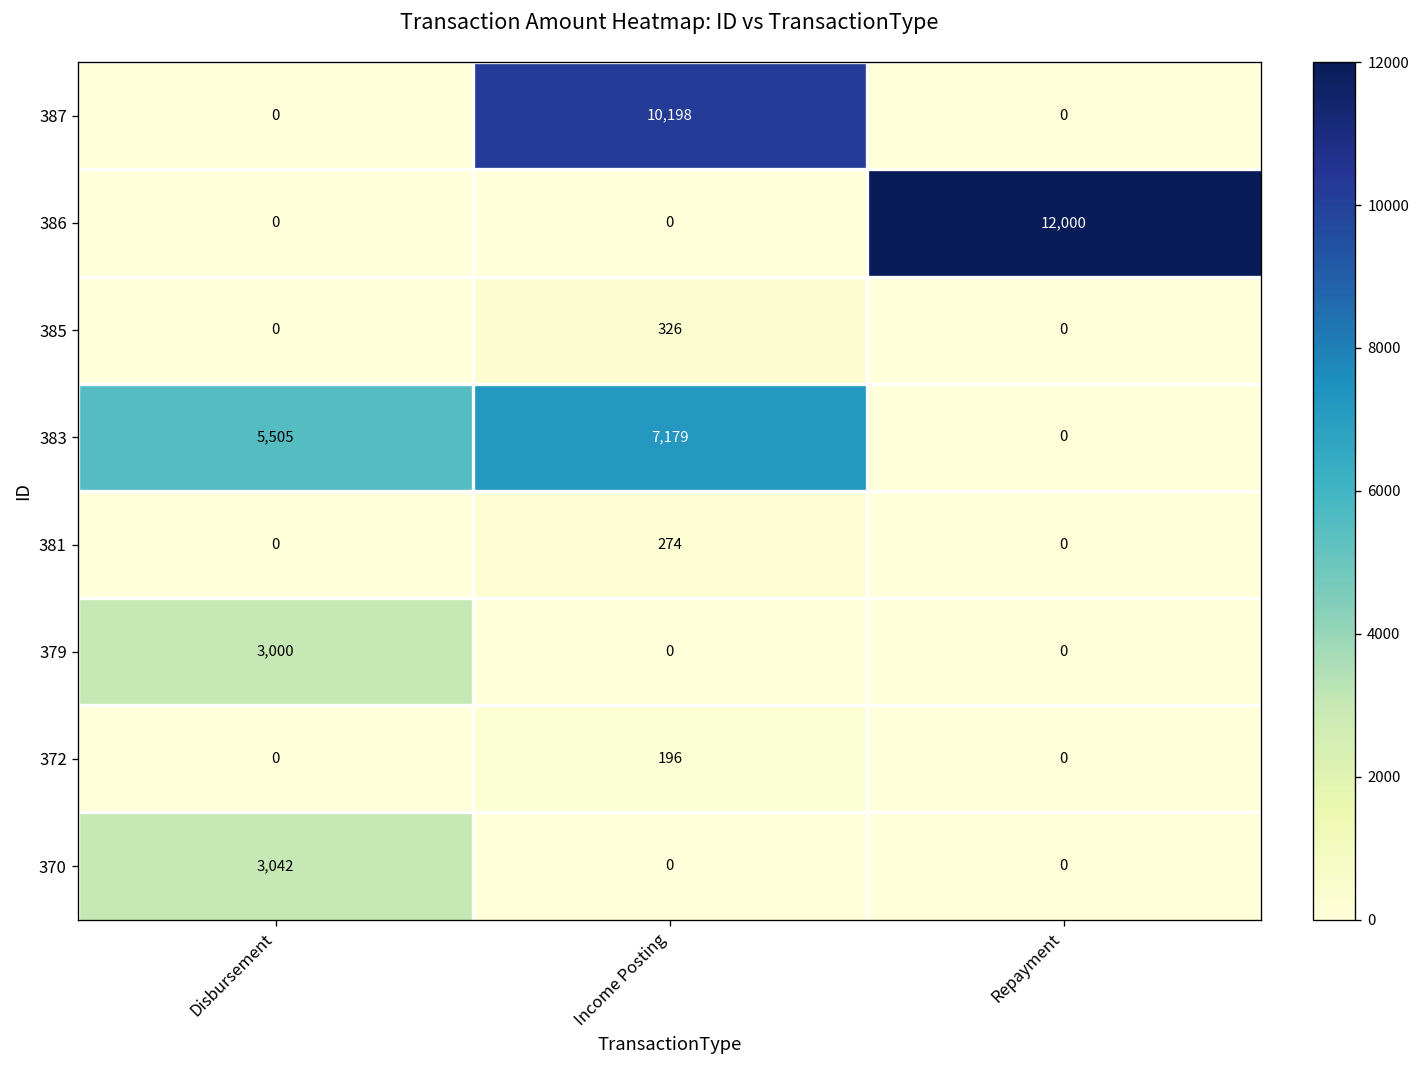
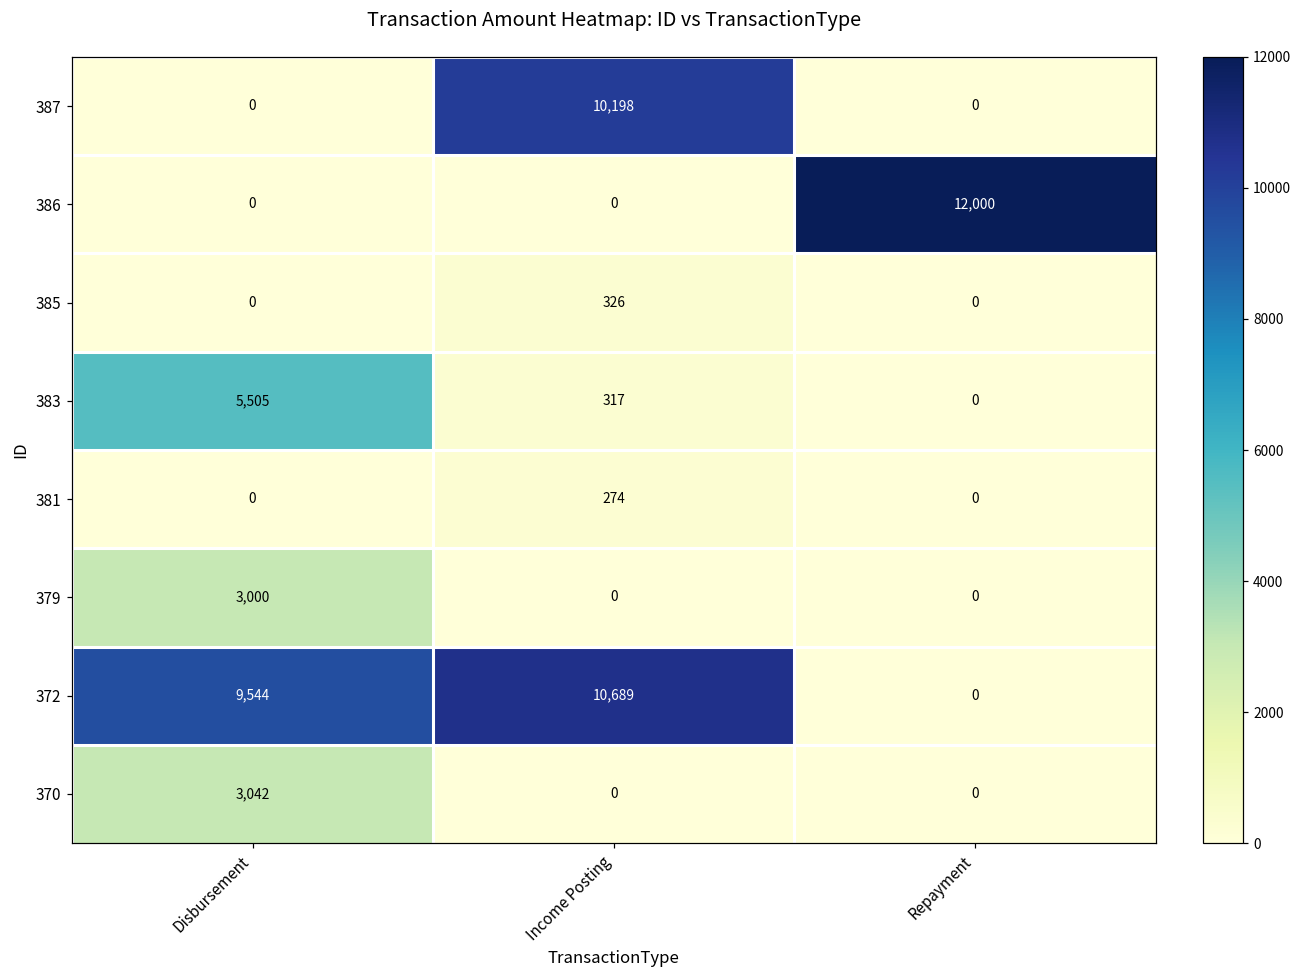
383, Income Posting: 7,179 -> 317
372, Disbursement: 0 -> 9,544
372, Income Posting: 196 -> 10,689
